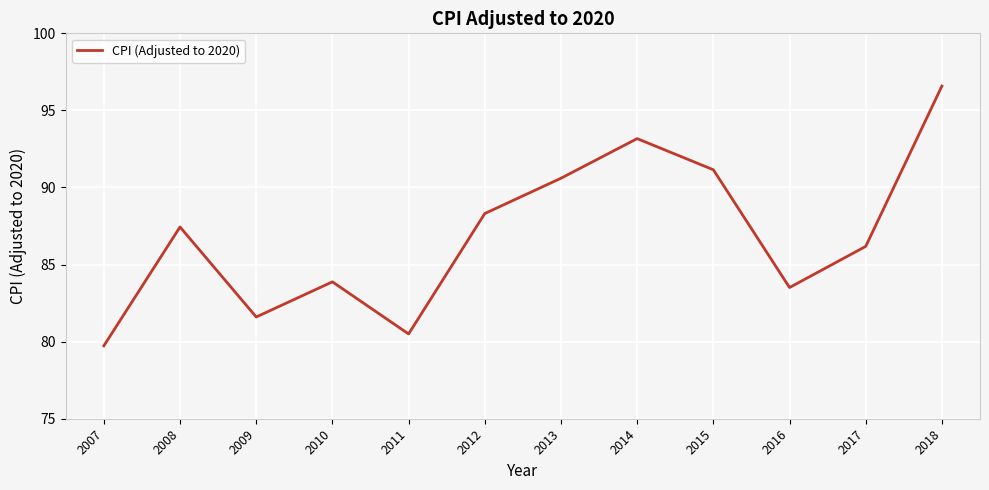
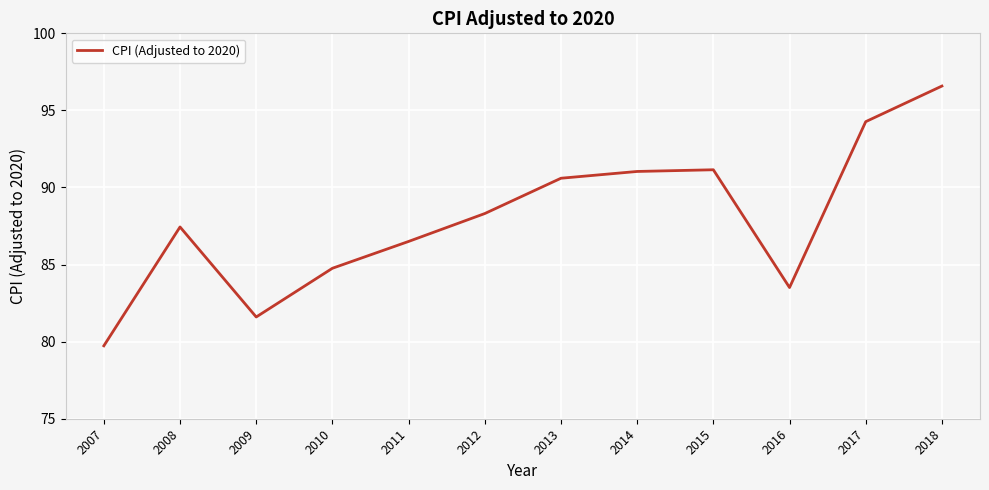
2010: 83.9 -> 84.8
2011: 80.5 -> 86.5
2014: 93.2 -> 91.0
2017: 86.2 -> 94.3
